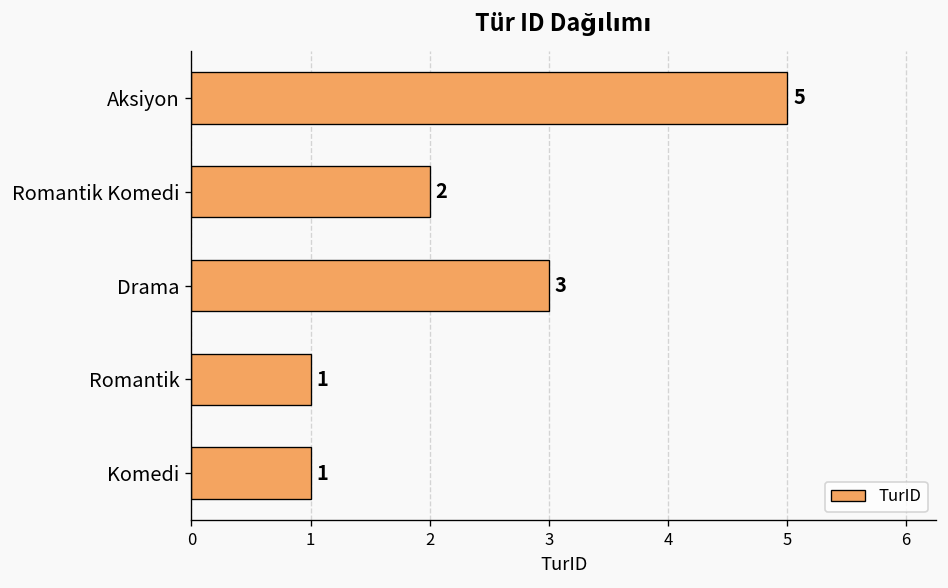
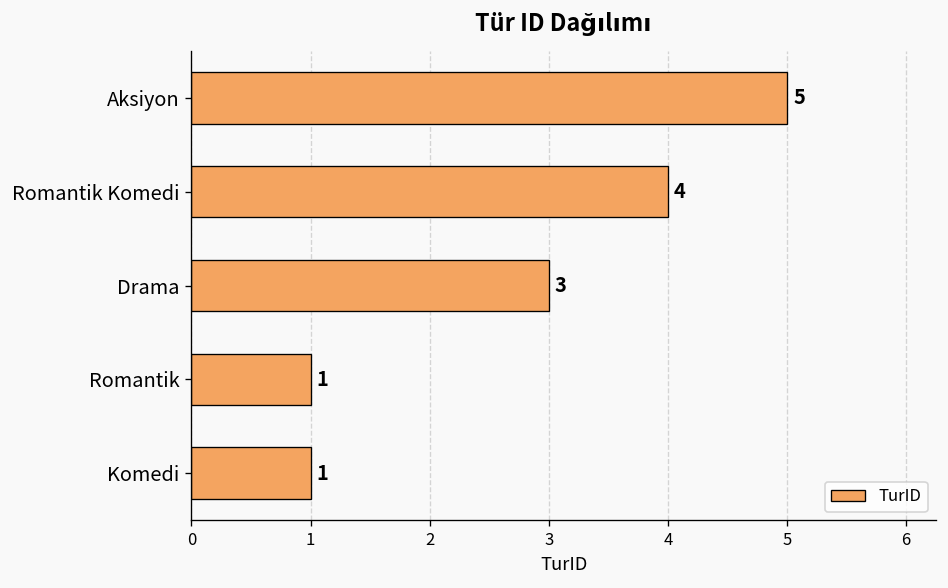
Romantik Komedi: 2 -> 4
